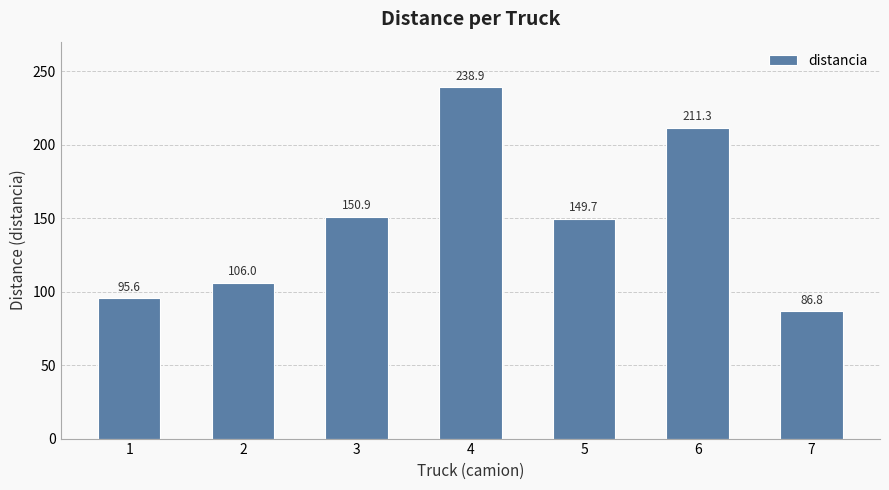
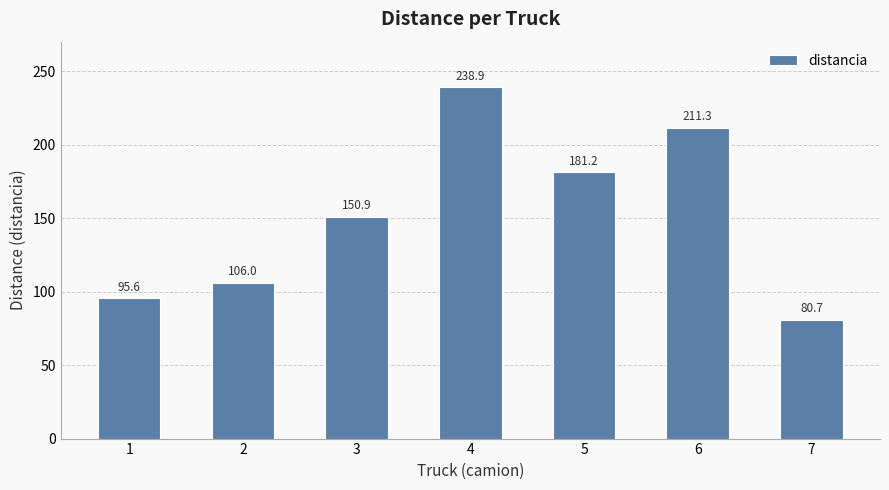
5: 149.7 -> 181.2
7: 86.8 -> 80.7
